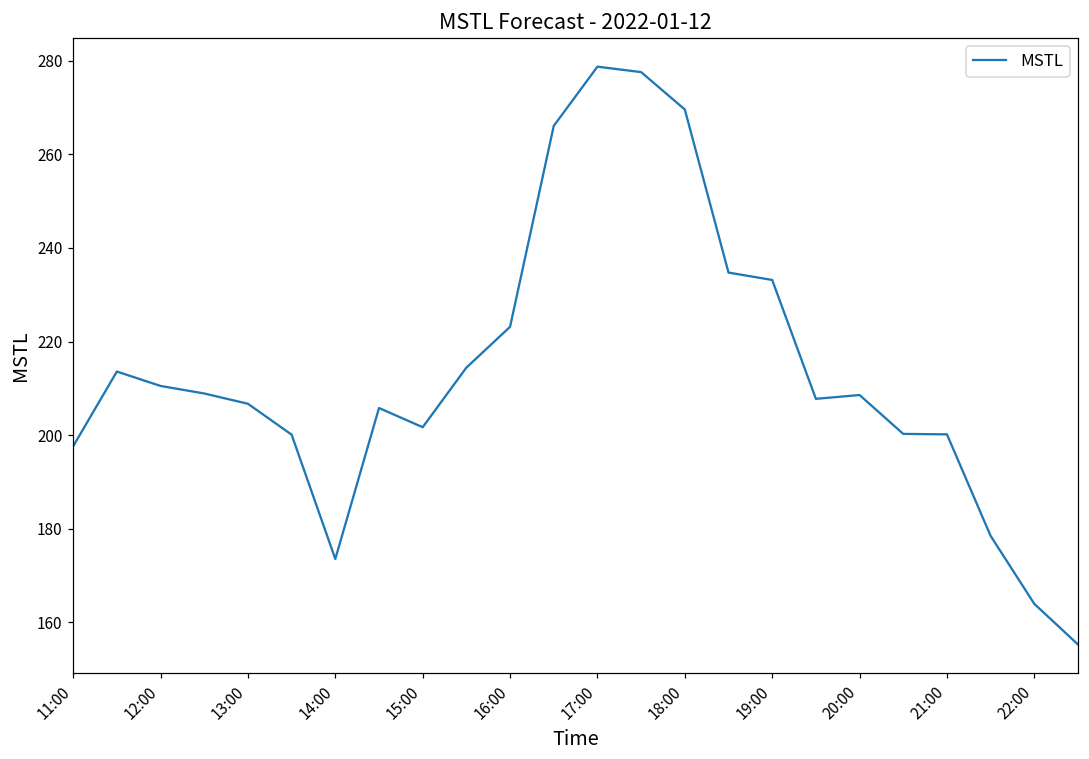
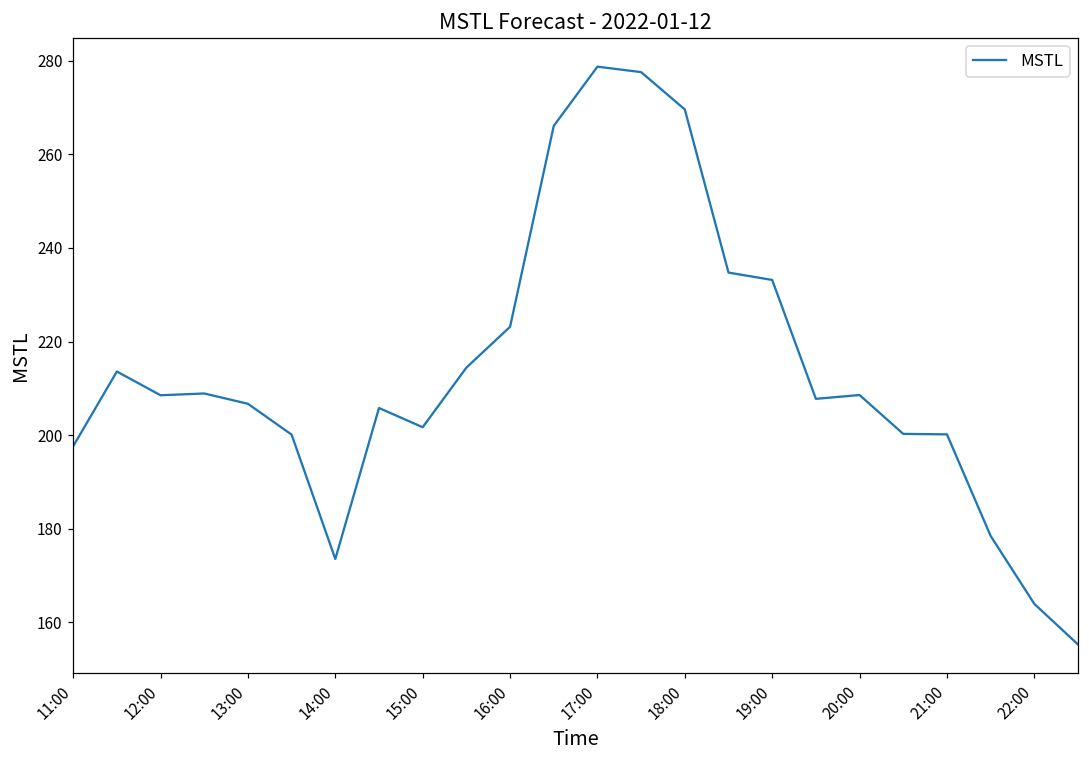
12:00: 211 -> 209
